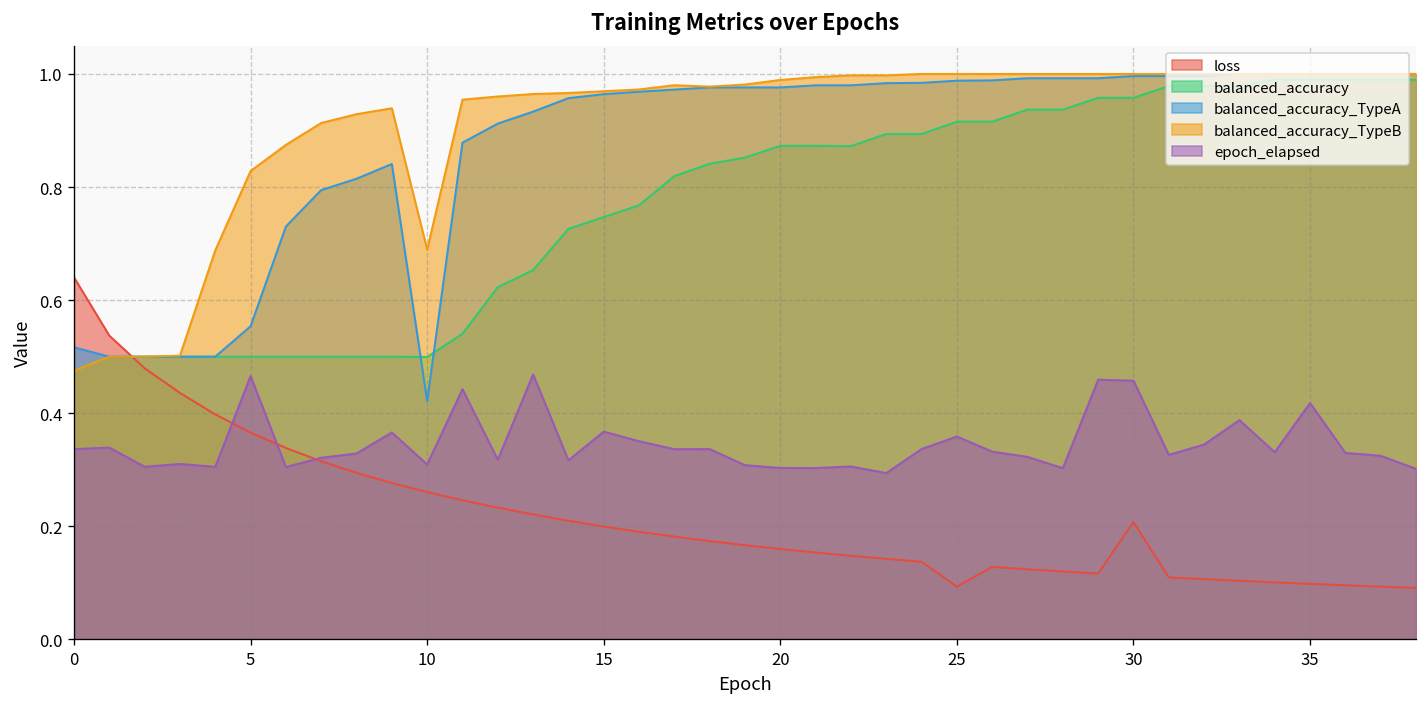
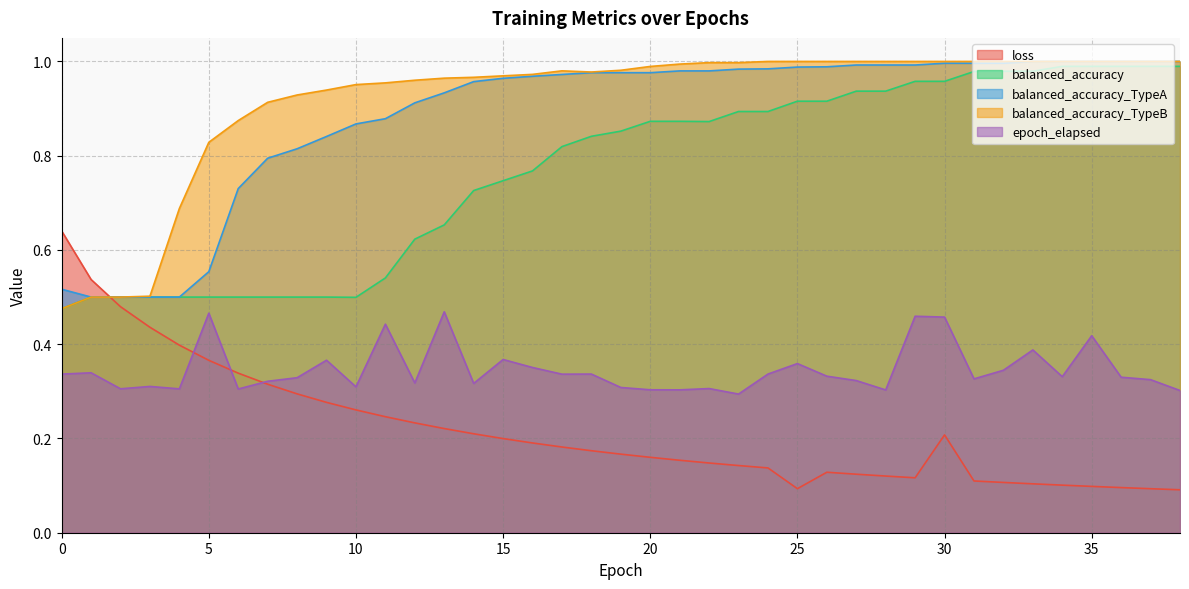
balanced_accuracy_TypeA, 10: 0.42 -> 0.87
balanced_accuracy_TypeB, 10: 0.69 -> 0.95
